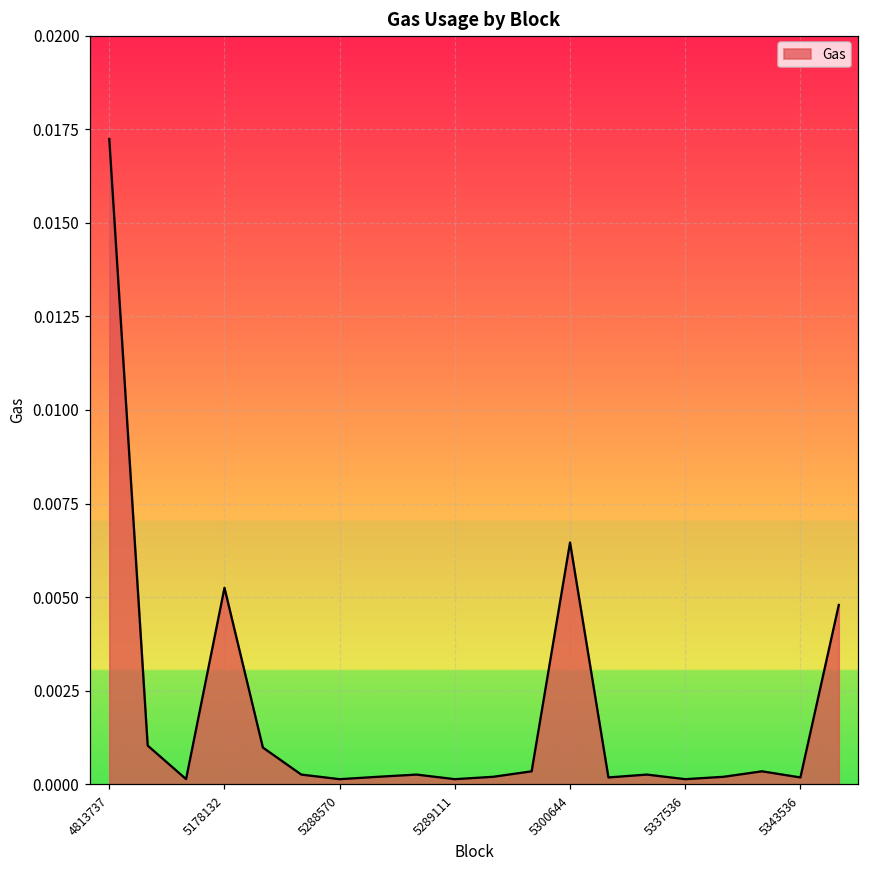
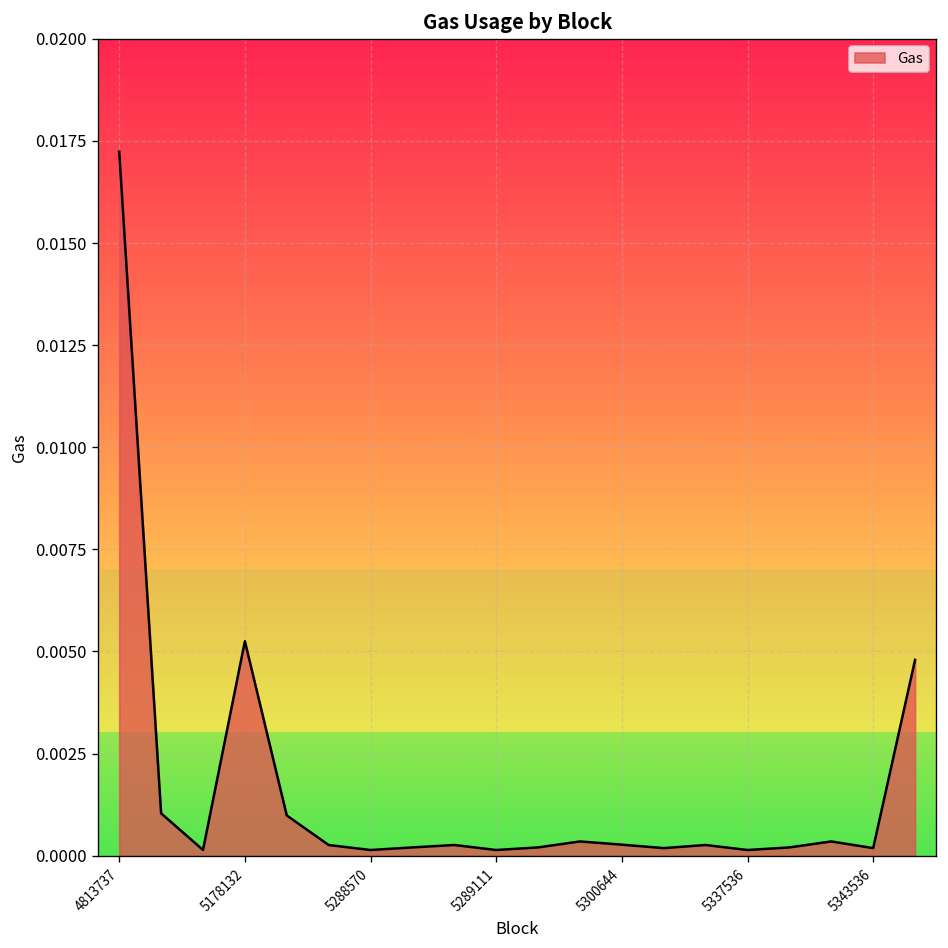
5300644: 0.0065 -> 0.0003
